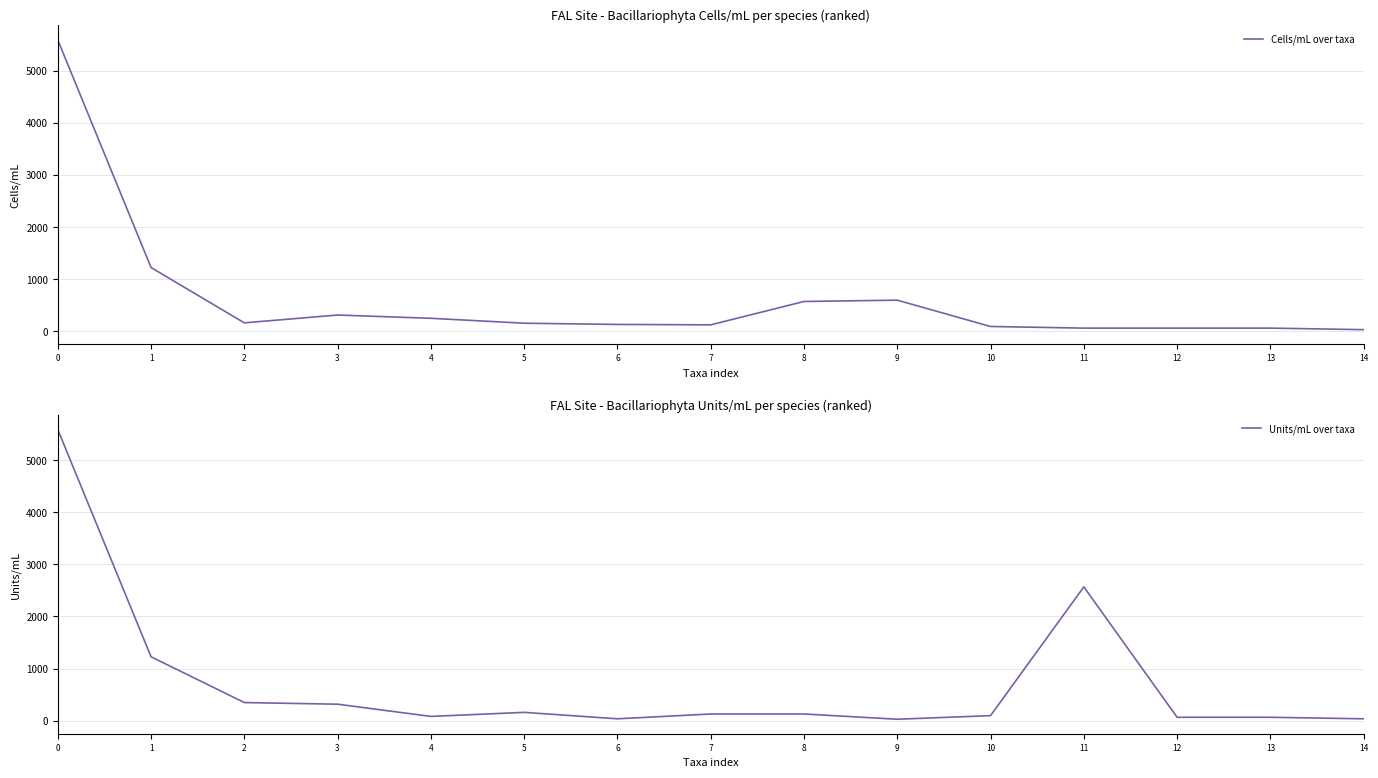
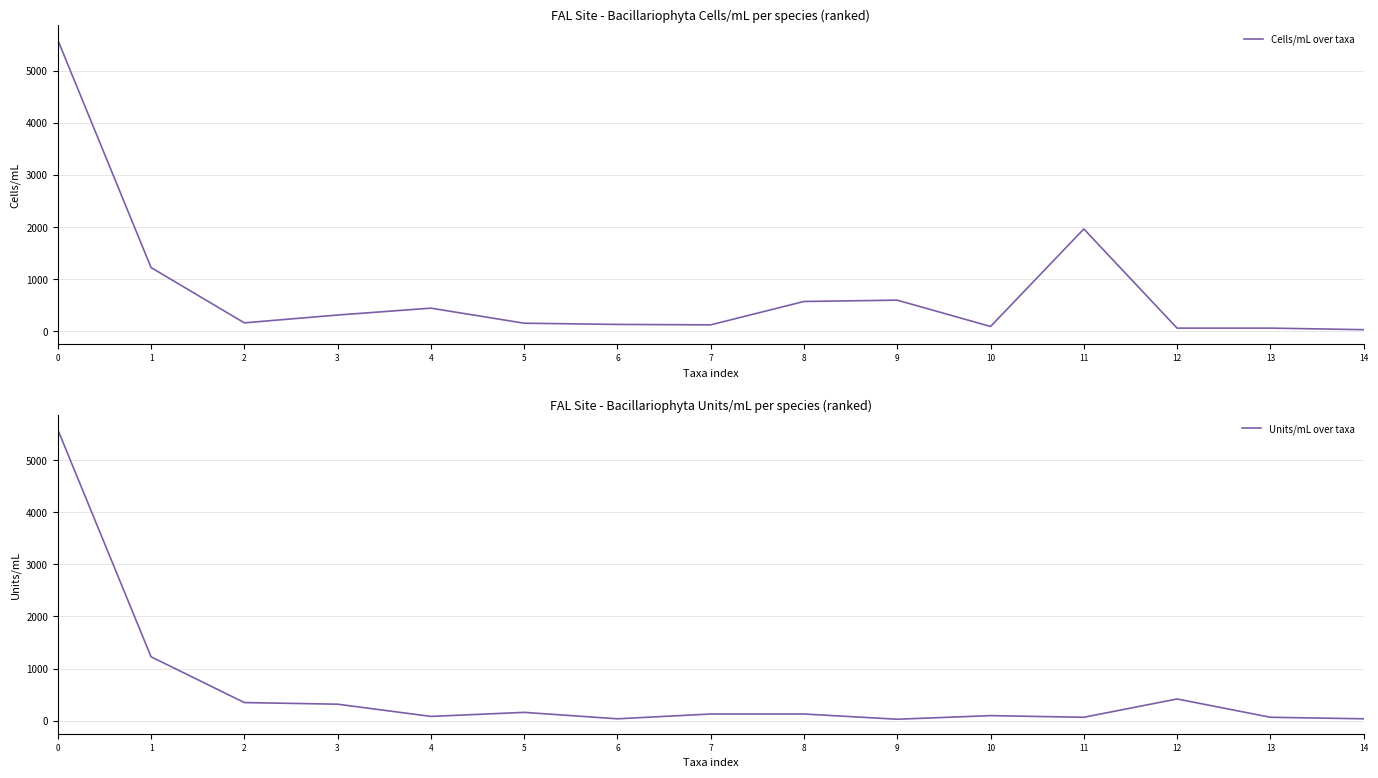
FAL Site - Bacillariophyta Cells/mL per species (ranked), 4: 300 -> 400
FAL Site - Bacillariophyta Cells/mL per species (ranked), 11: 100 -> 2000
FAL Site - Bacillariophyta Units/mL per species (ranked), 11: 2600 -> 100
FAL Site - Bacillariophyta Units/mL per species (ranked), 12: 100 -> 400
